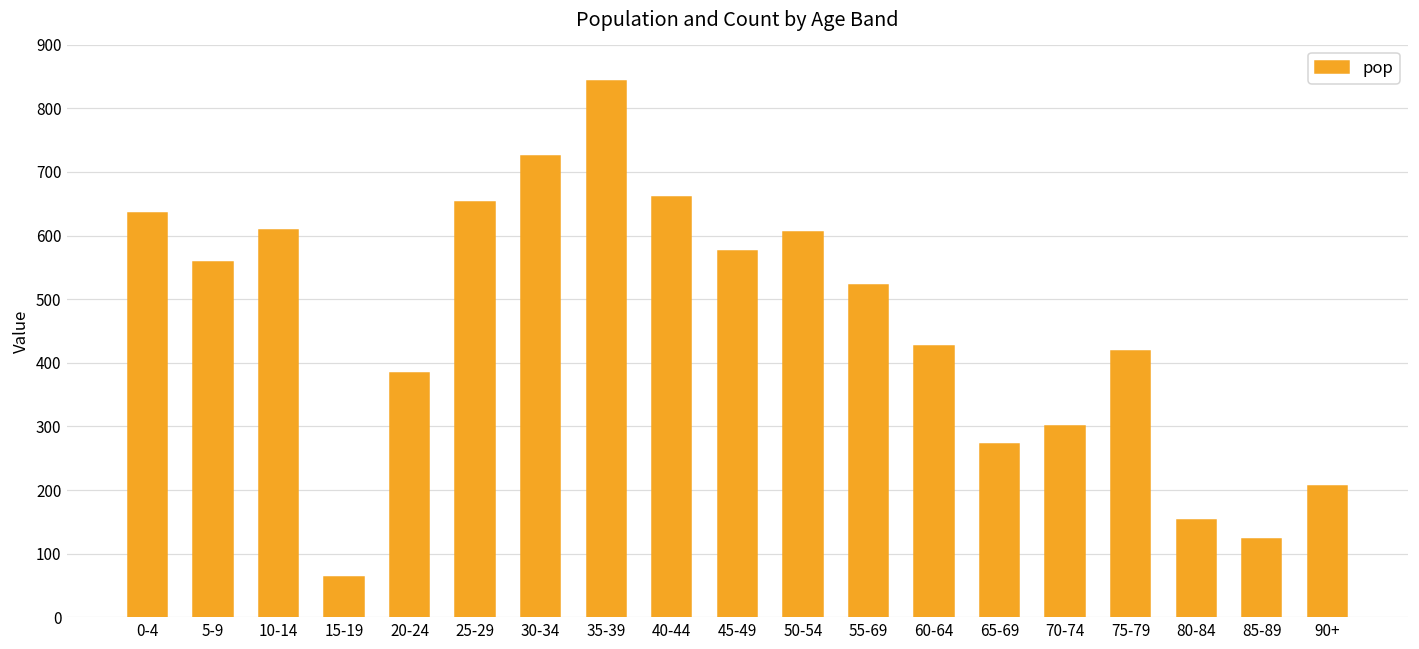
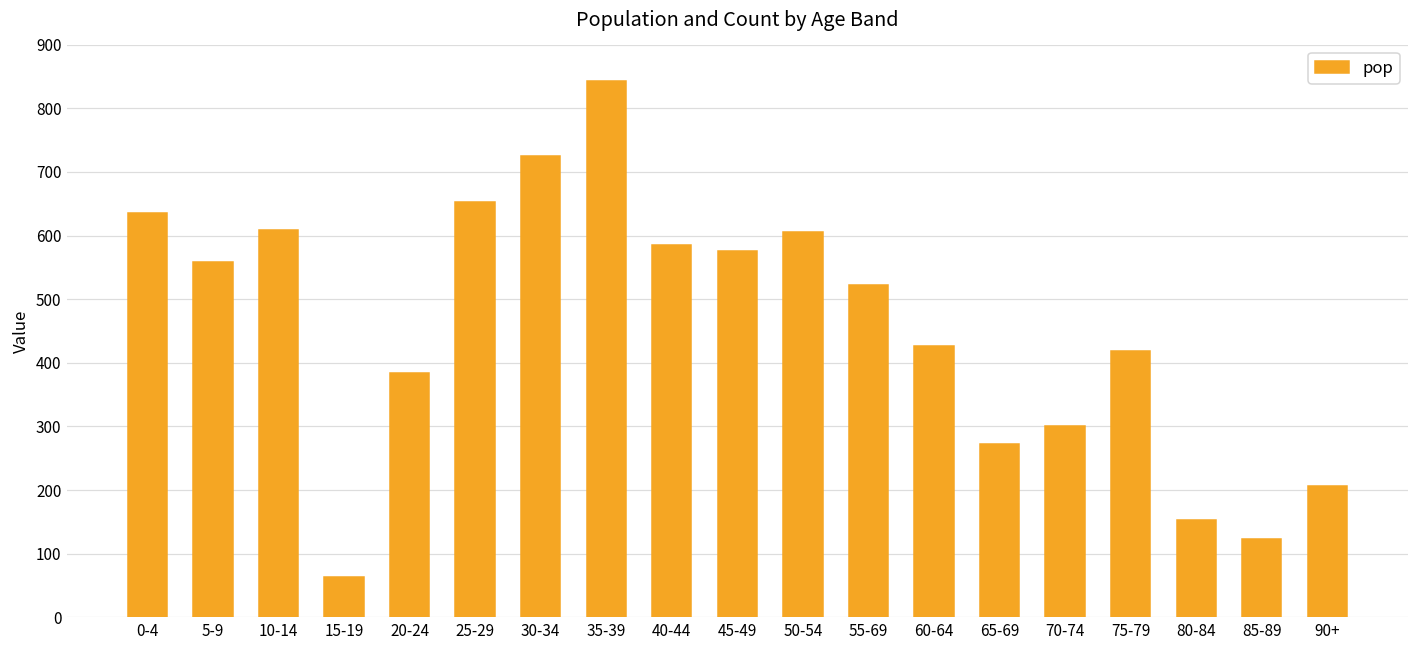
40-44: 660 -> 590
